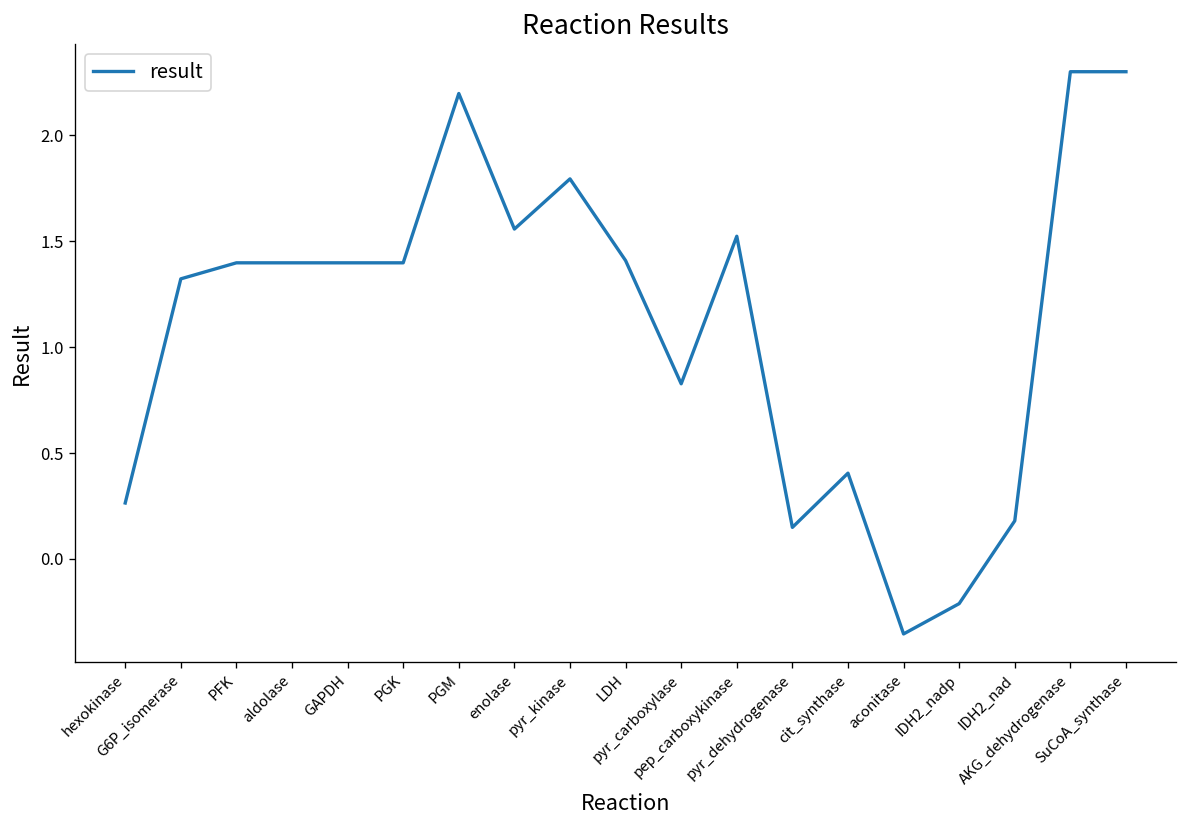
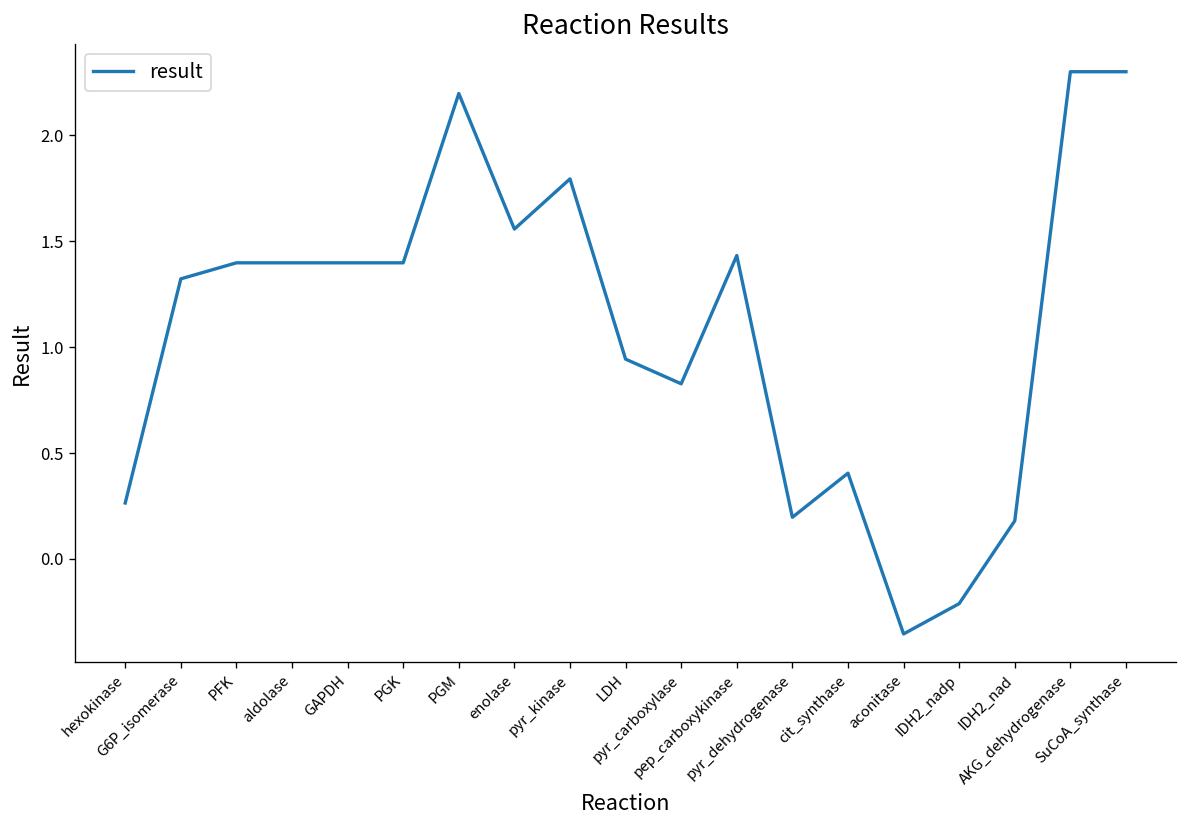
LDH: 1.41 -> 0.94
pep_carboxykinase: 1.52 -> 1.43
pyr_dehydrogenase: 0.15 -> 0.20
